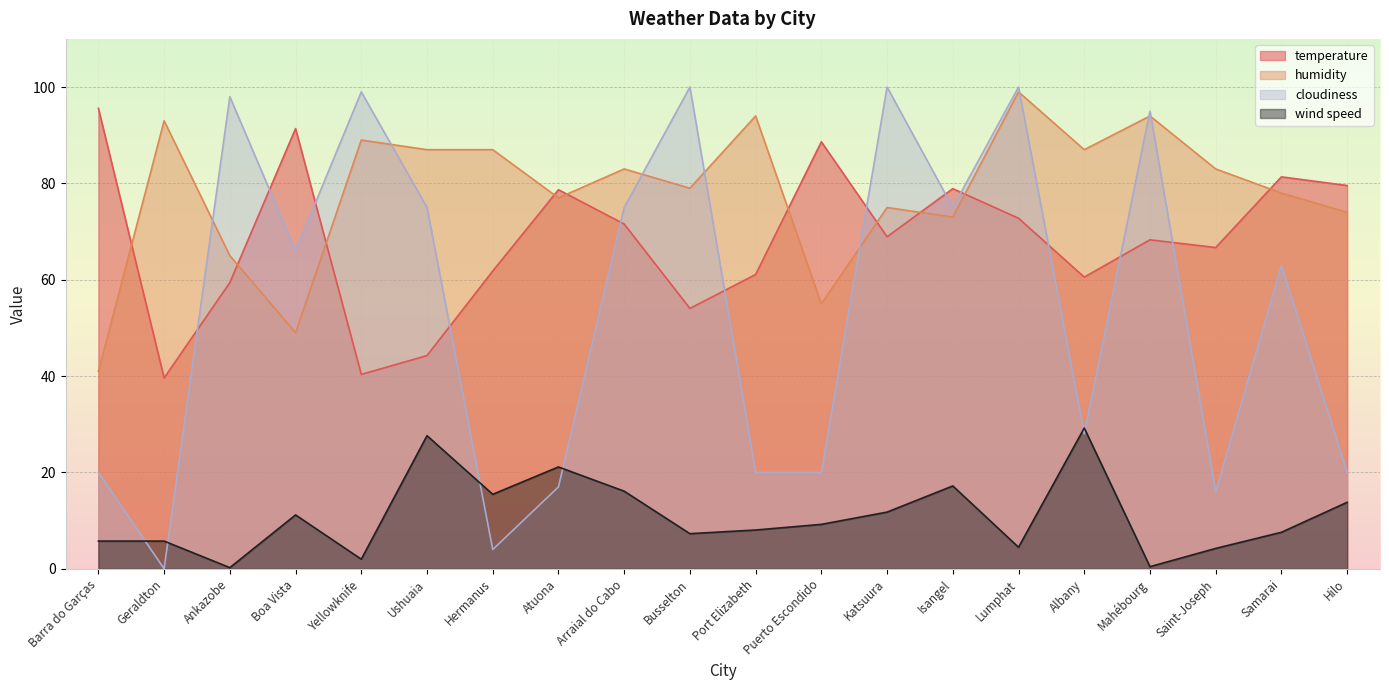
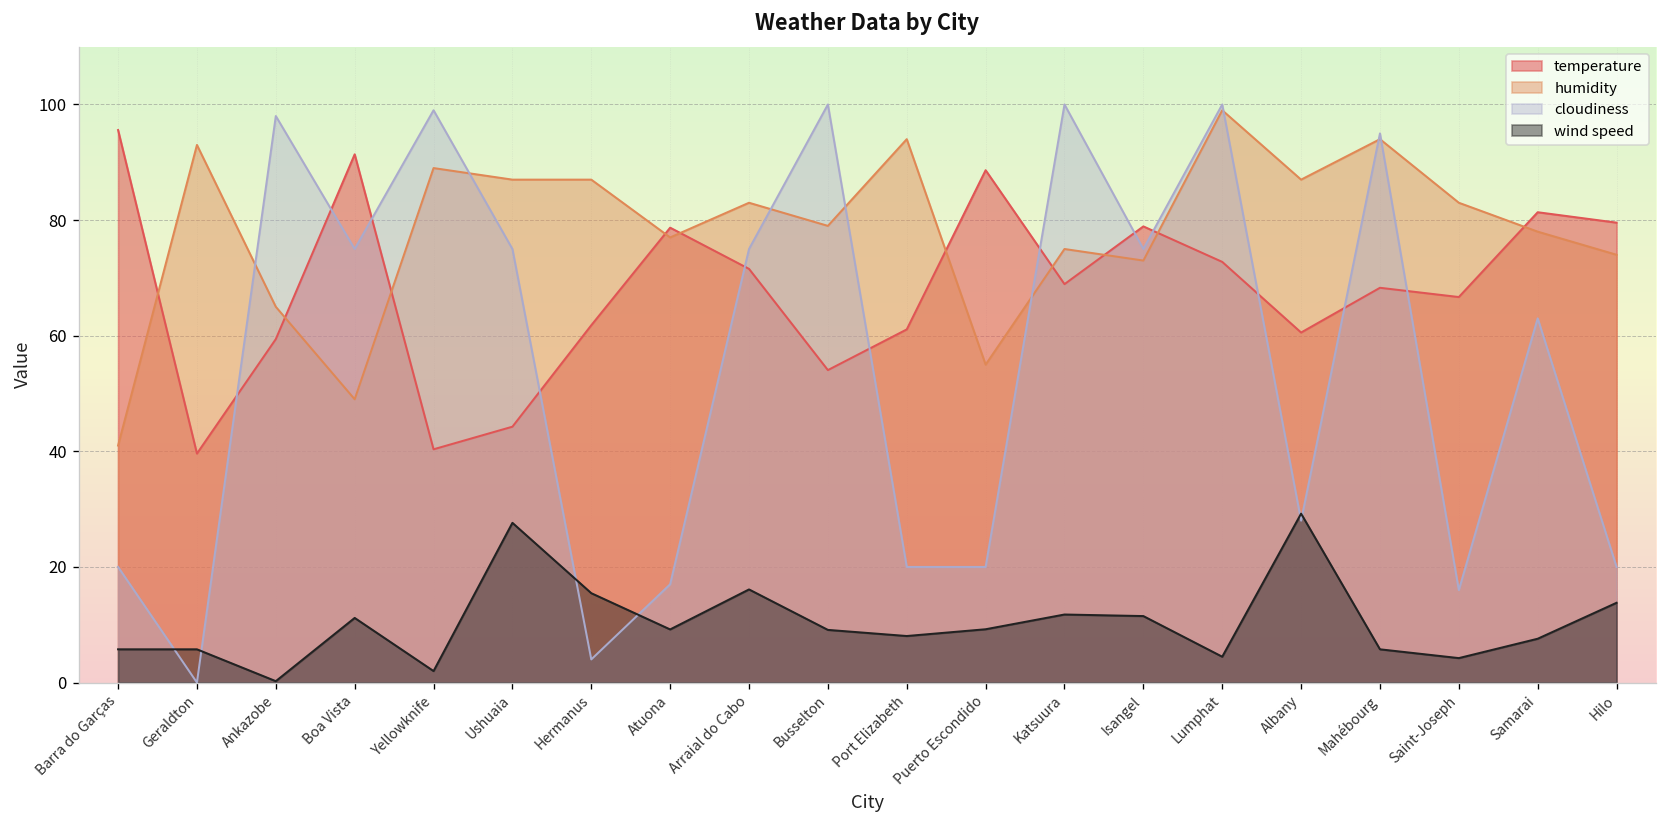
cloudiness, Boa Vista: 66 -> 75
wind speed, Atuona: 21 -> 9
wind speed, Busselton: 7 -> 9
wind speed, Isangel: 17 -> 12
wind speed, Mahébourg: 0 -> 6
